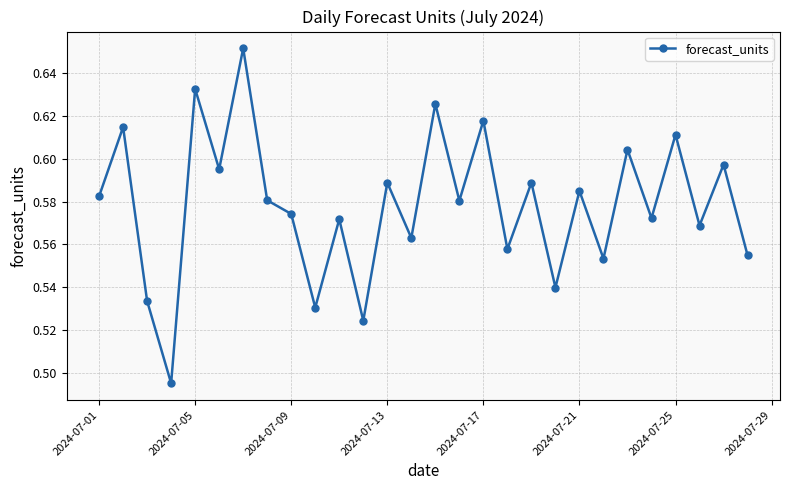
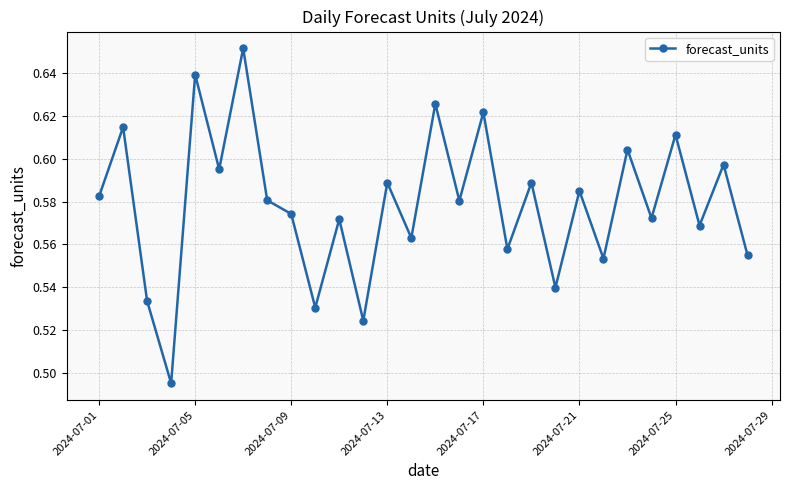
2024-07-05: 0.633 -> 0.639
2024-07-17: 0.618 -> 0.622
